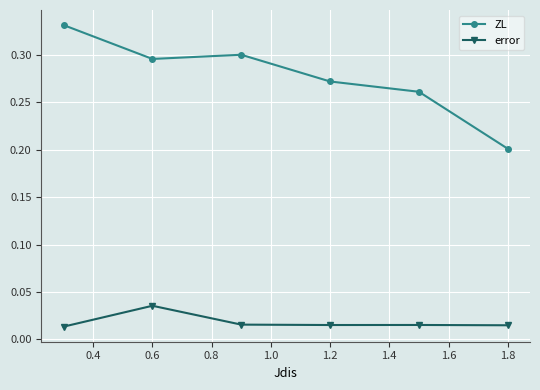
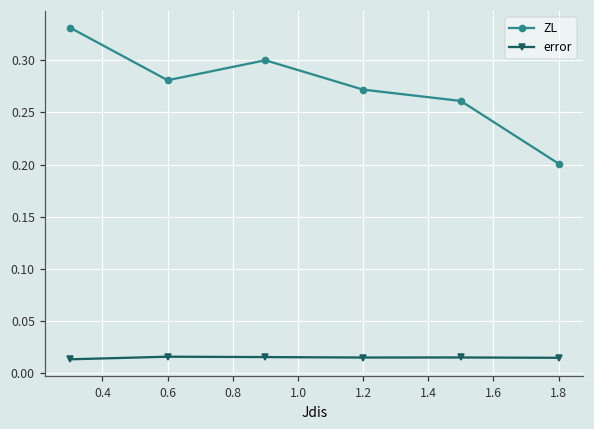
ZL, 0.6: 0.30 -> 0.28
error, 0.6: 0.04 -> 0.02
